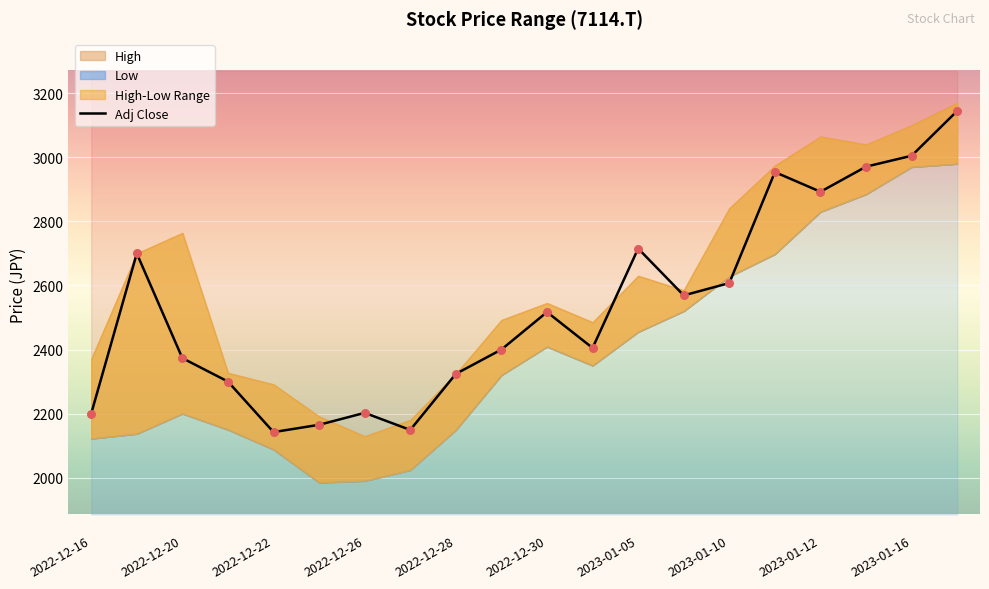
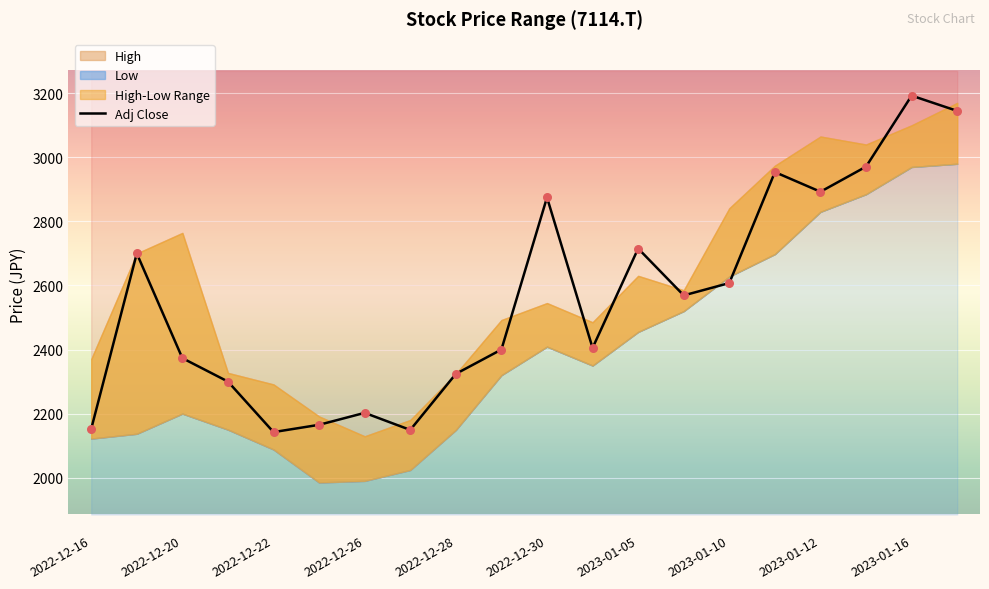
Adj Close, 2022-12-16: 2200 -> 2150
Adj Close, 2022-12-30: 2520 -> 2870
Adj Close, 2023-01-16: 3010 -> 3190
